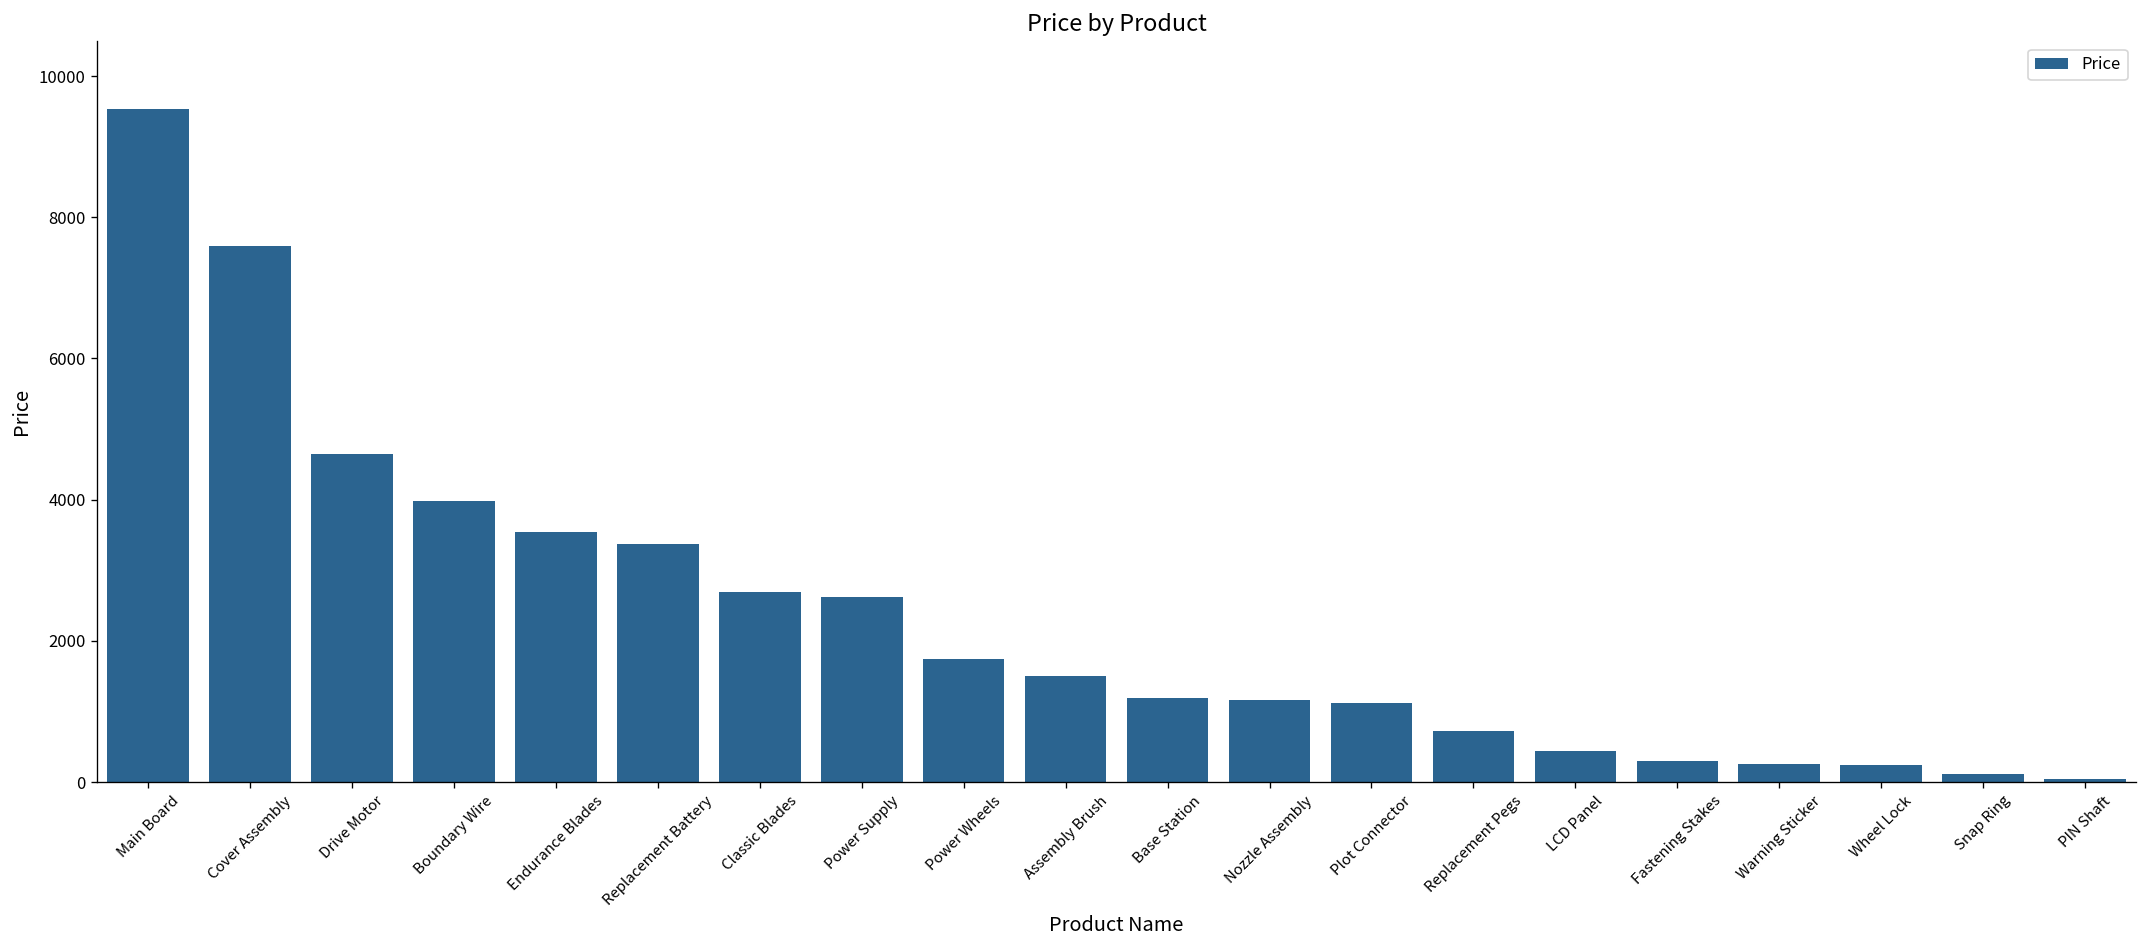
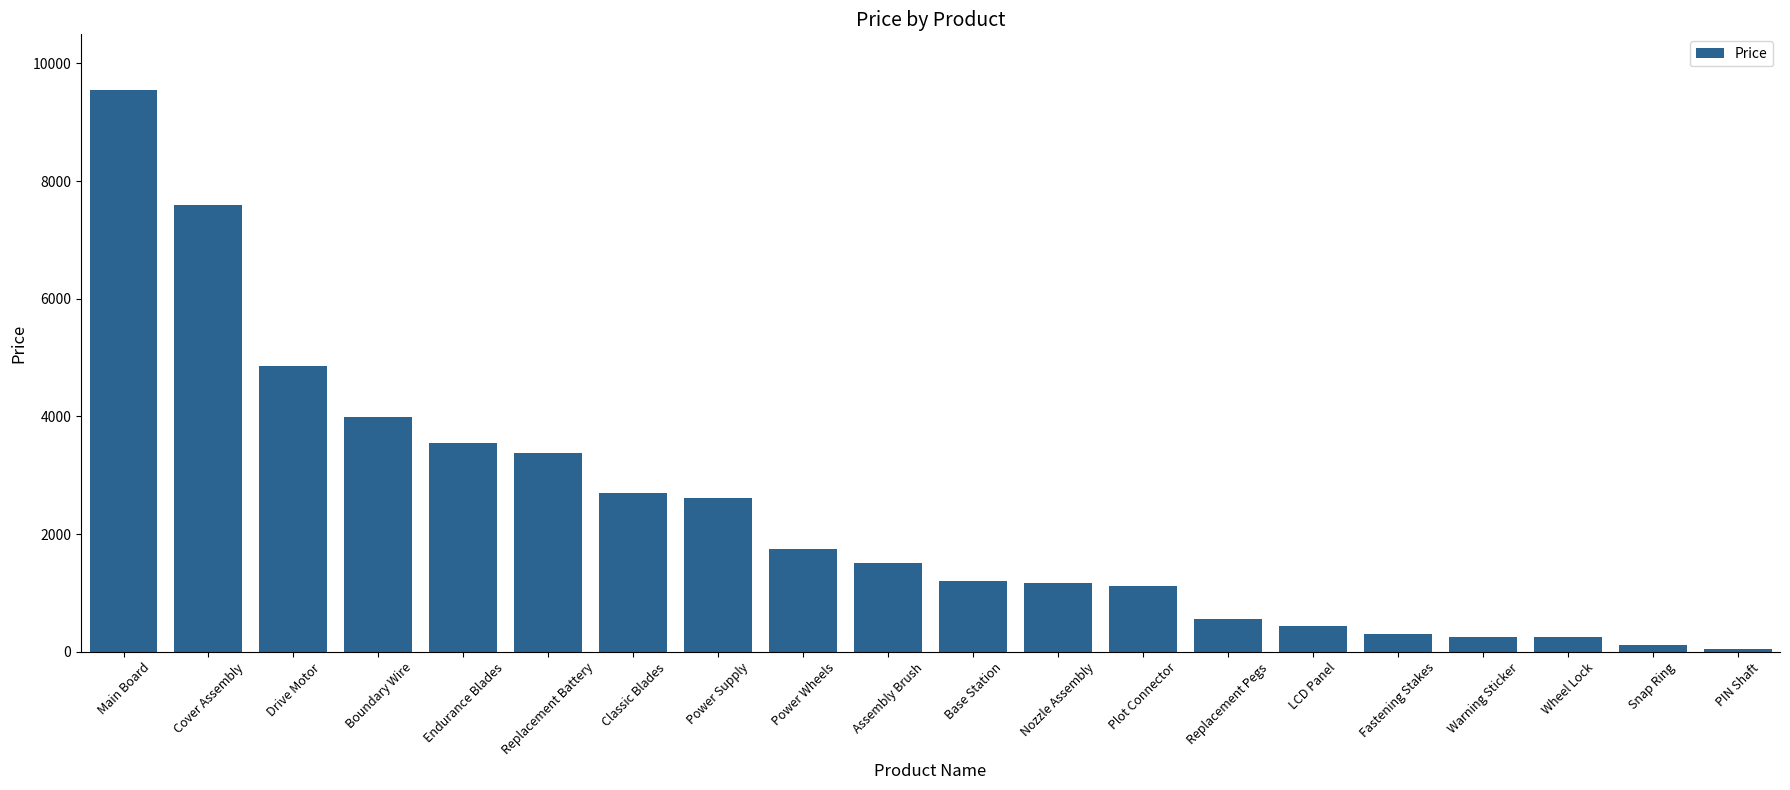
Drive Motor: 4600 -> 4900
Replacement Pegs: 700 -> 600
